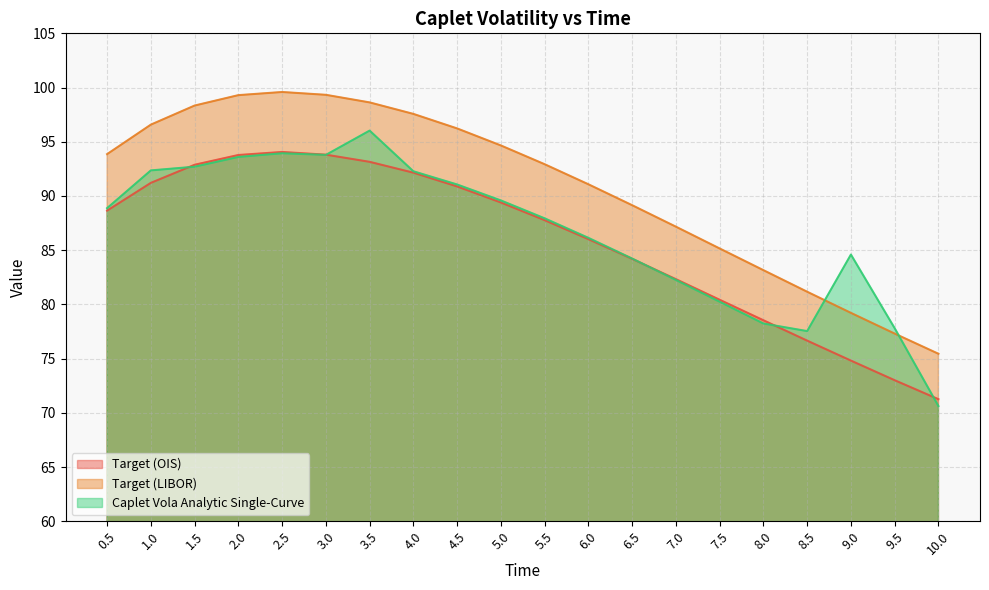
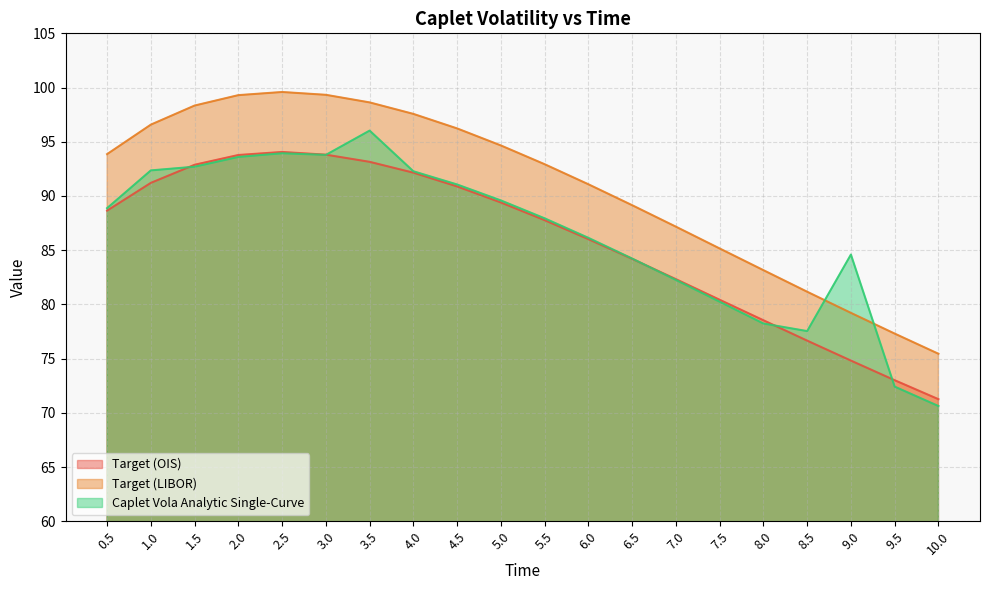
Caplet Vola Analytic Single-Curve, 9.5: 77.8 -> 72.4
